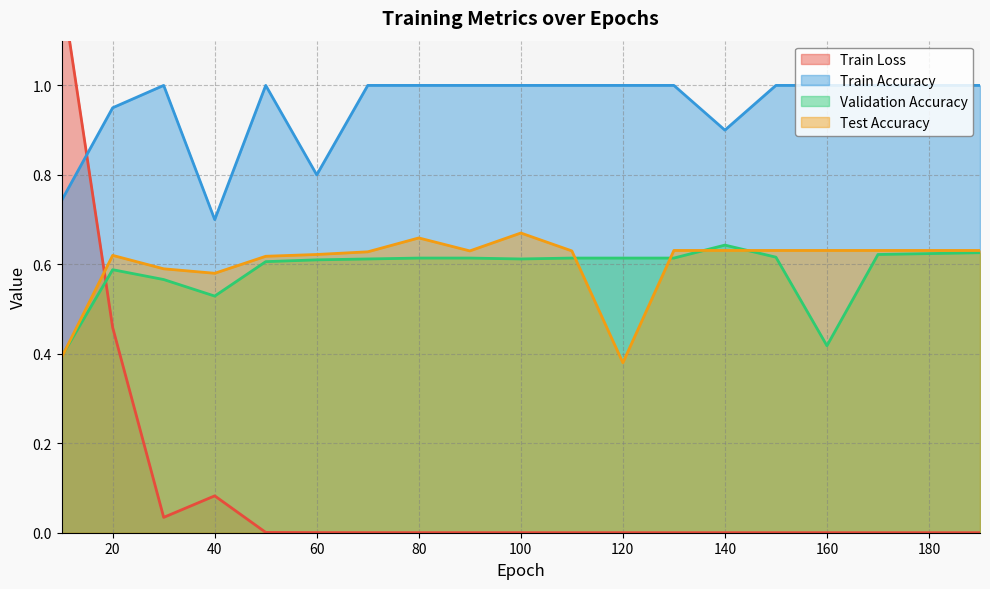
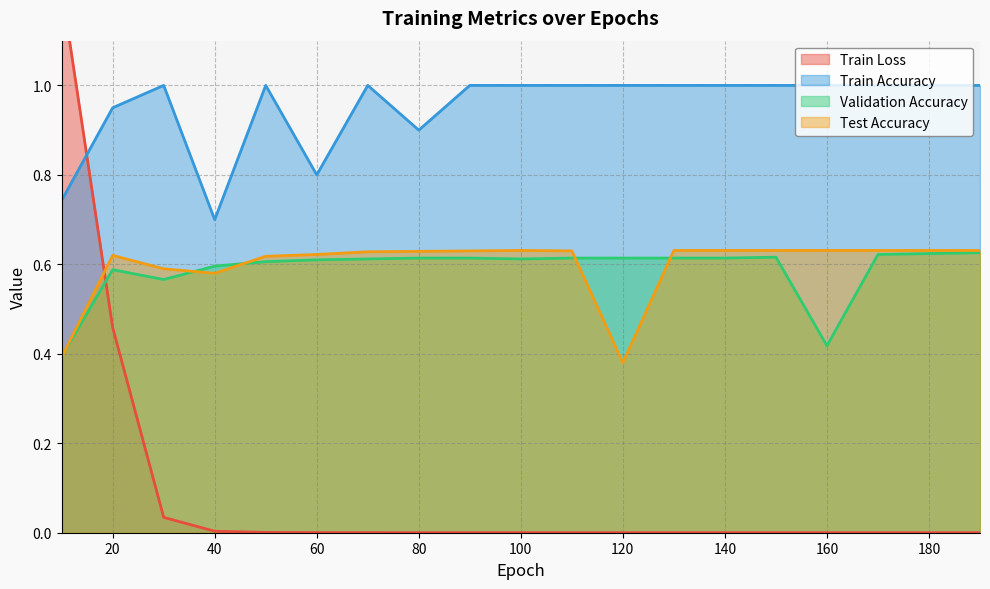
Train Loss, 40: 0.08 -> 0.00
Validation Accuracy, 40: 0.53 -> 0.60
Train Accuracy, 80: 1.0 -> 0.9
Test Accuracy, 80: 0.66 -> 0.63
Test Accuracy, 100: 0.67 -> 0.63
Train Accuracy, 140: 0.9 -> 1.0
Validation Accuracy, 140: 0.64 -> 0.61
